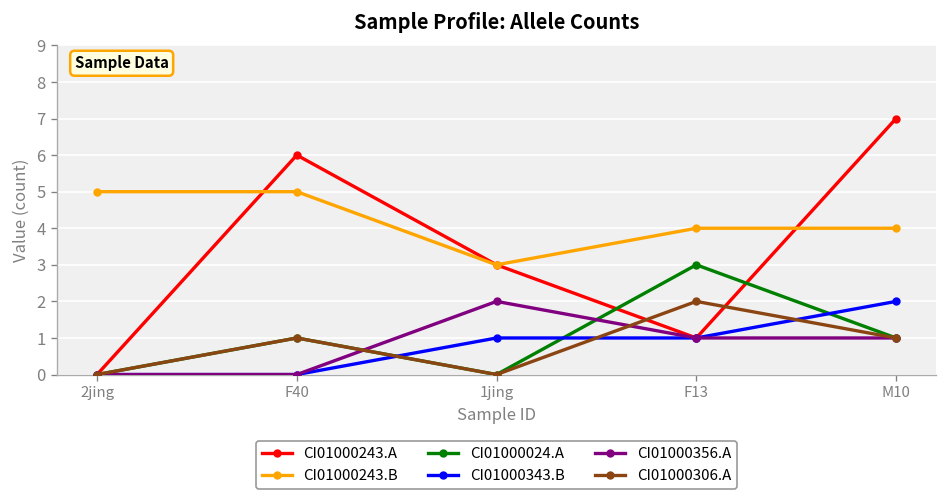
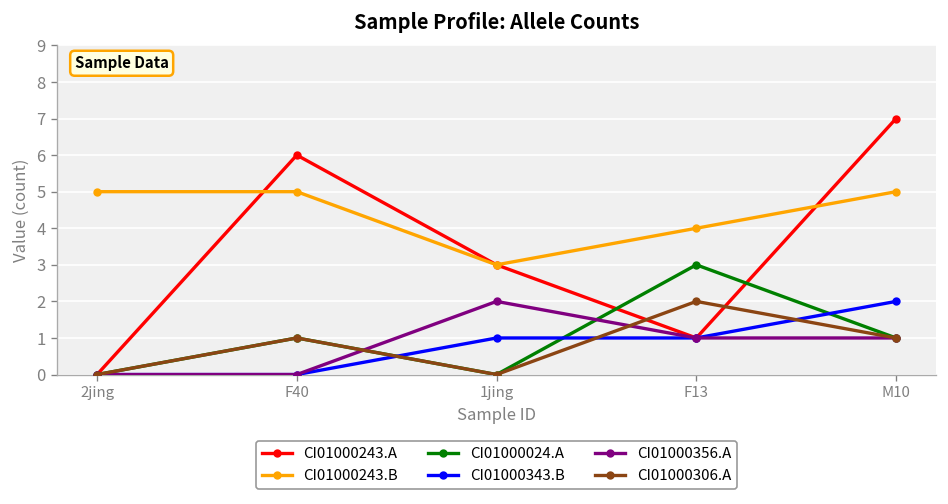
CI01000243.B, M10: 4 -> 5
